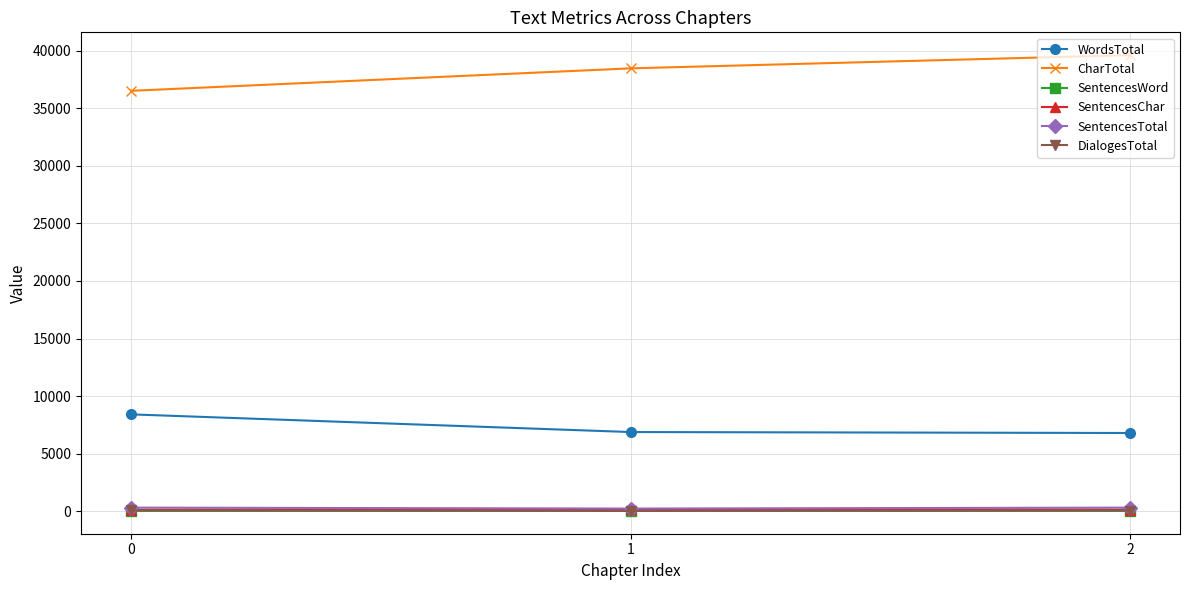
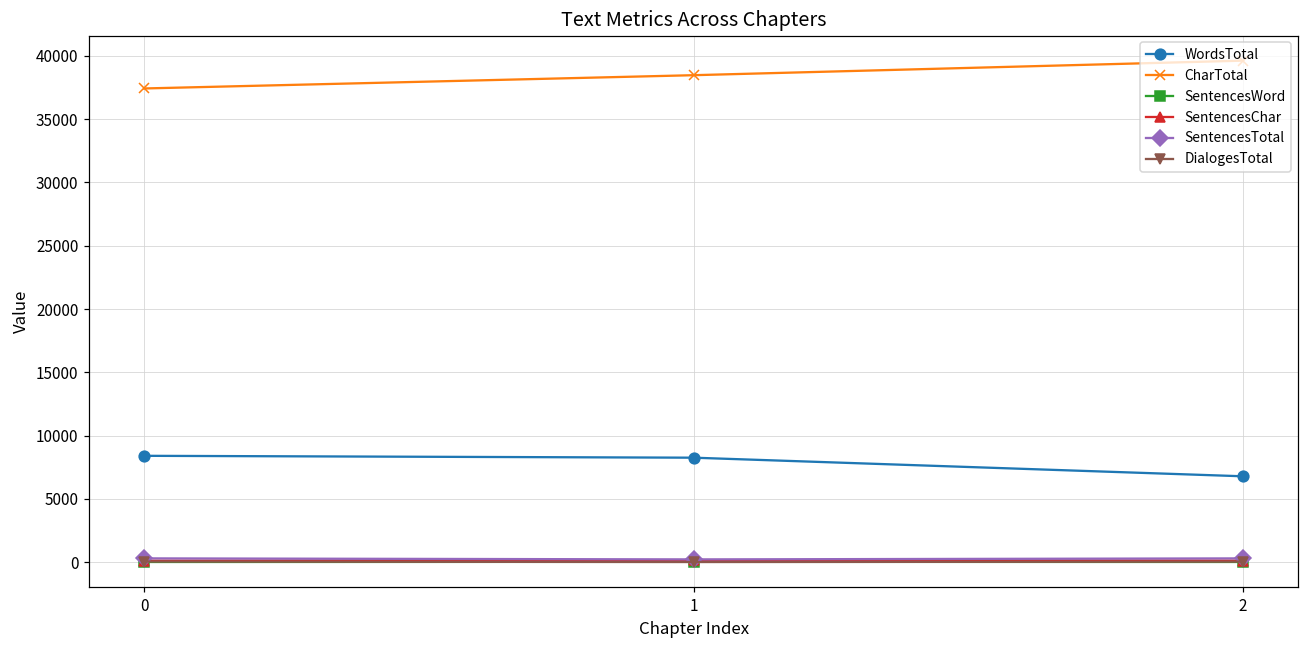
CharTotal, 0: 36500 -> 37400
WordsTotal, 1: 6900 -> 8300
